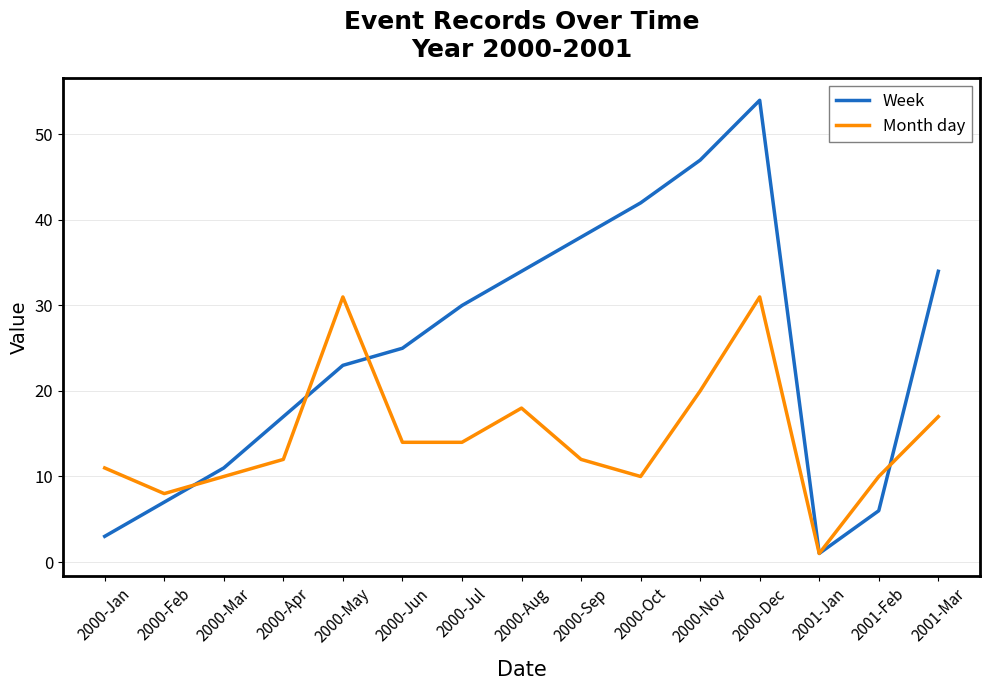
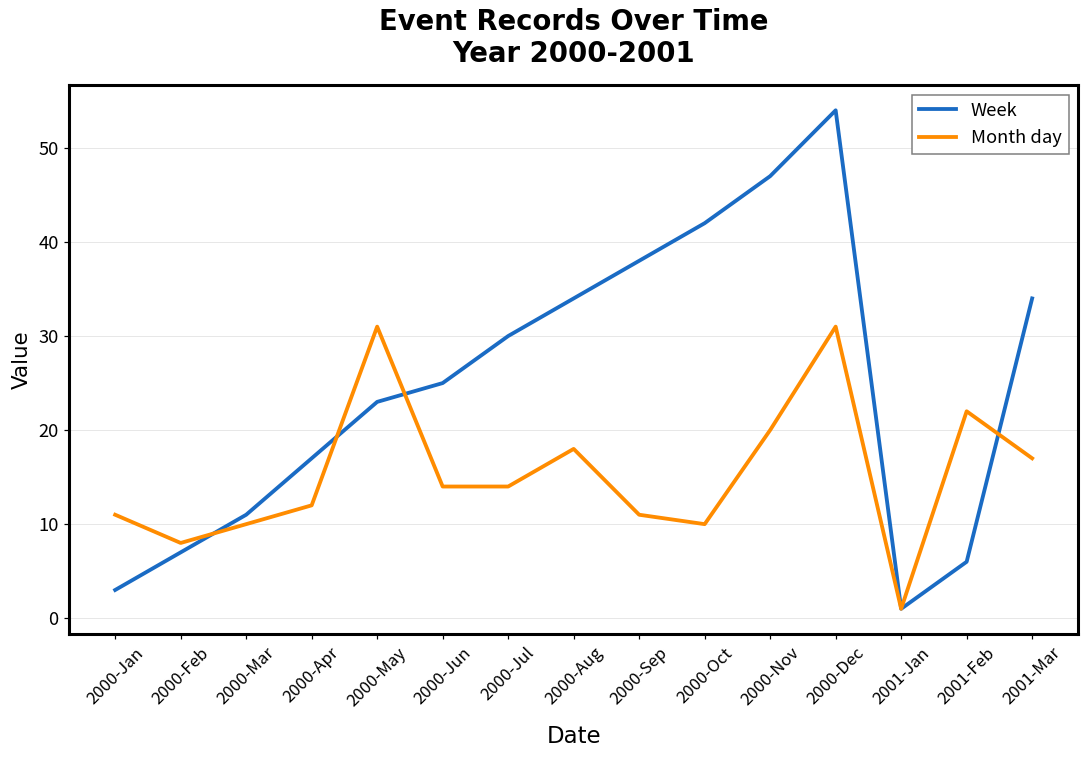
Month day, 2000-Sep: 12 -> 11
Month day, 2001-Feb: 10 -> 22
